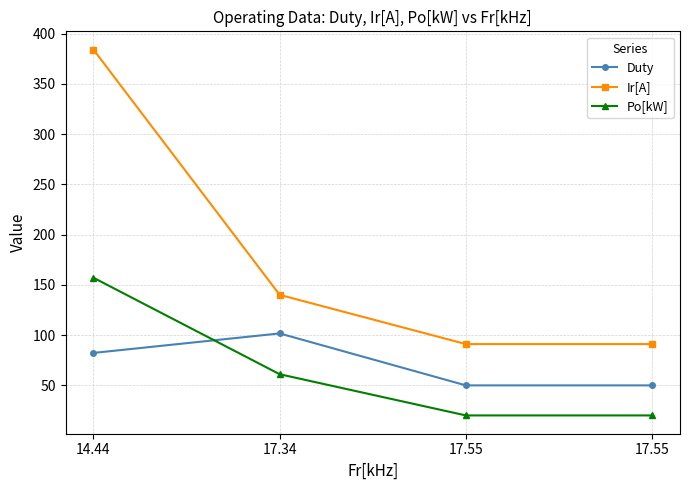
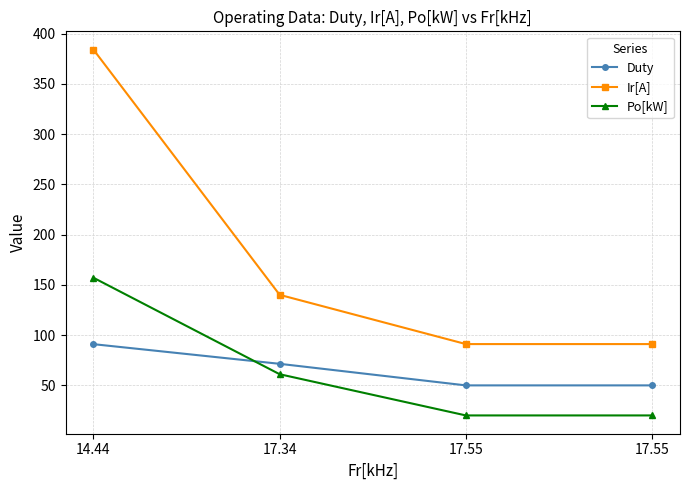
Duty, 14.44: 82 -> 91
Duty, 17.34: 102 -> 71
